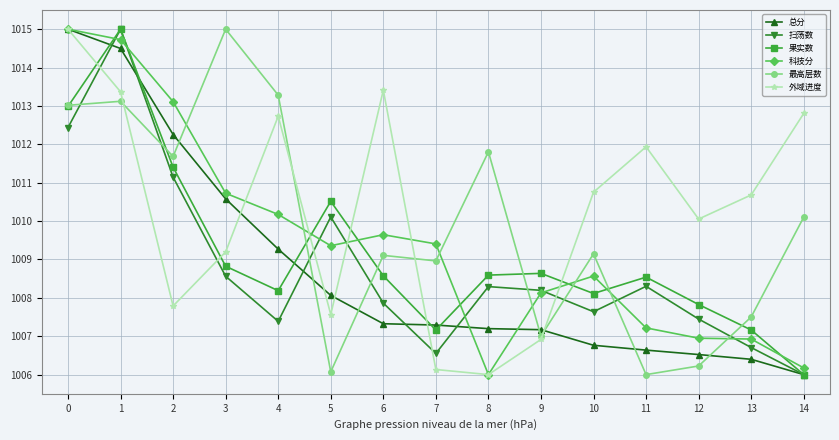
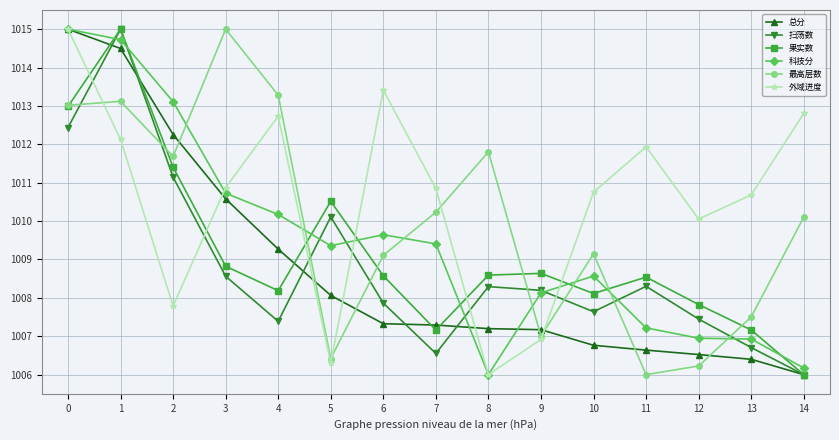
外域进度, 1: 1013.4 -> 1012.1
外域进度, 3: 1009.2 -> 1010.9
最高层数, 5: 1006.1 -> 1006.4
外域进度, 5: 1007.6 -> 1006.3
最高层数, 7: 1009.0 -> 1010.2
外域进度, 7: 1006.1 -> 1010.8
